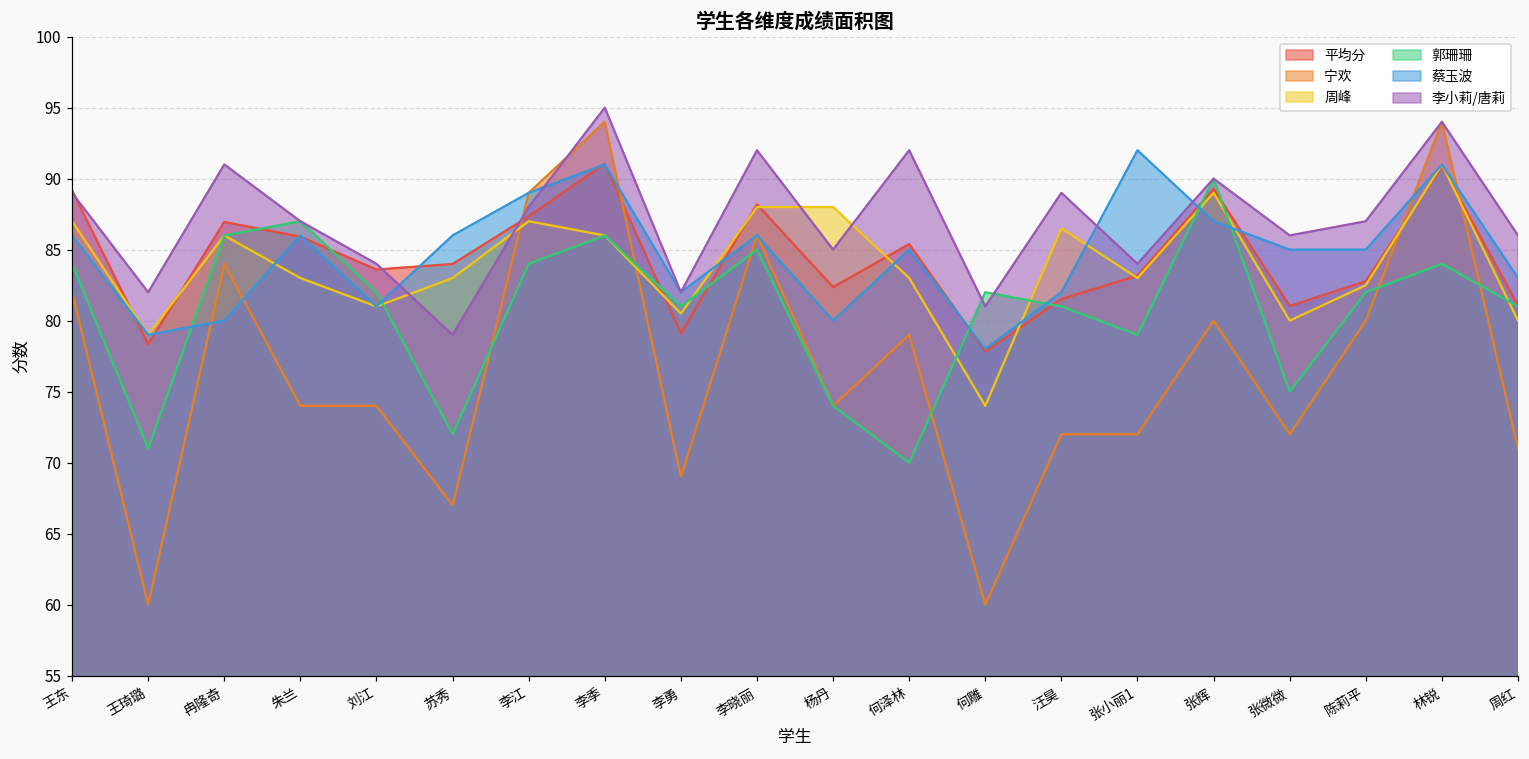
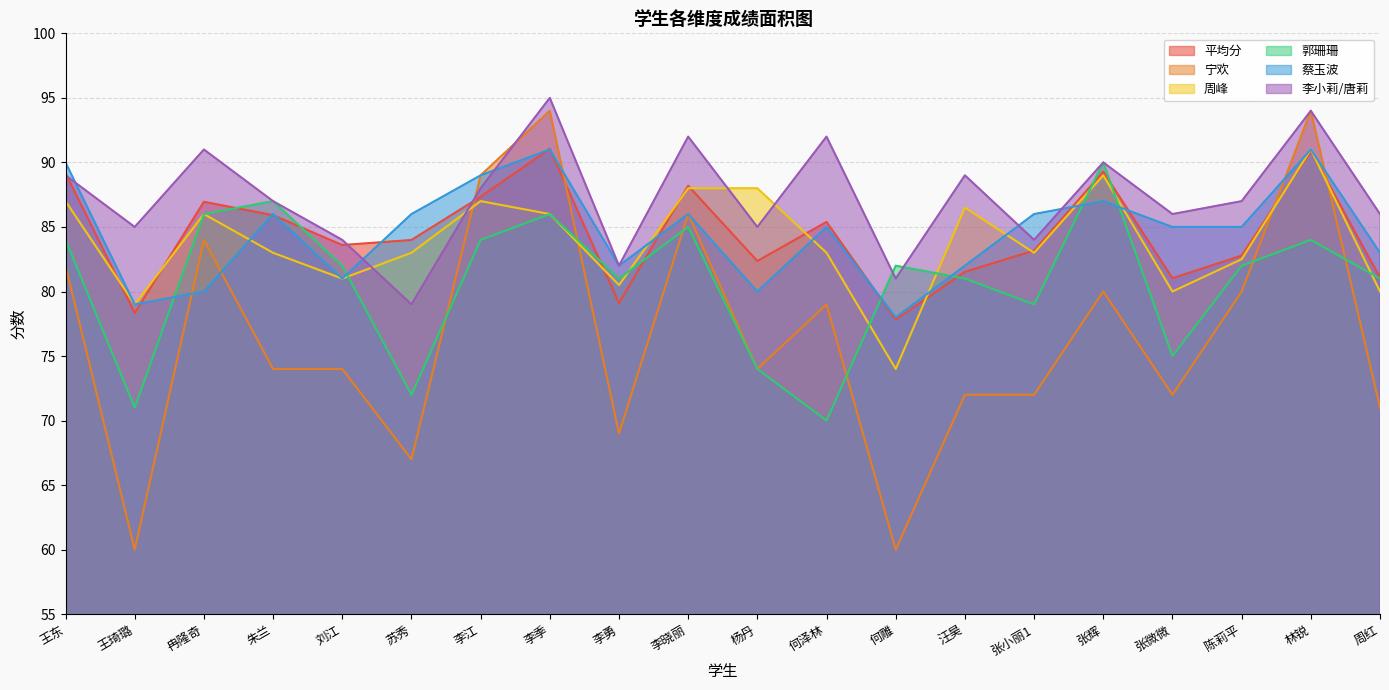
蔡玉波, 王东: 86 -> 90
李小莉/唐莉, 王琦璐: 82 -> 85
蔡玉波, 张小丽1: 92 -> 86
